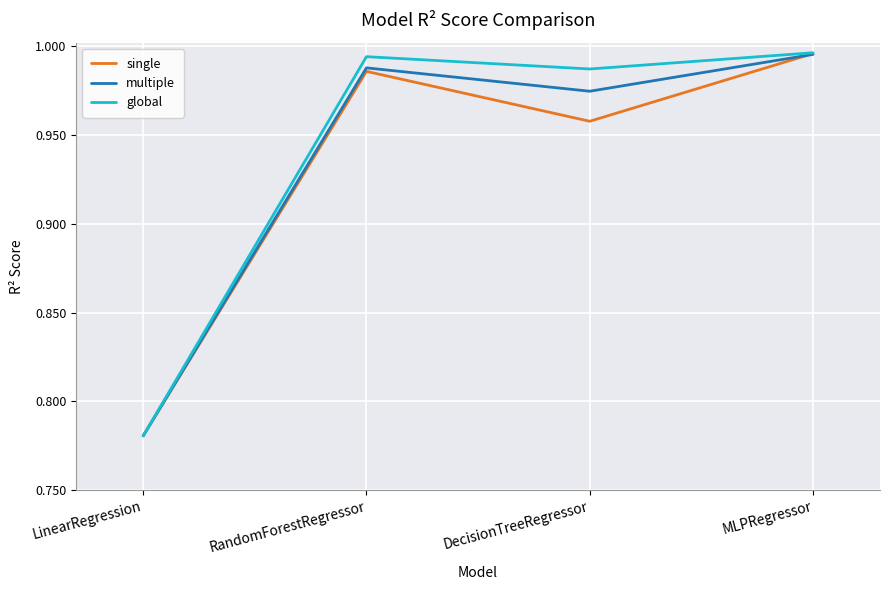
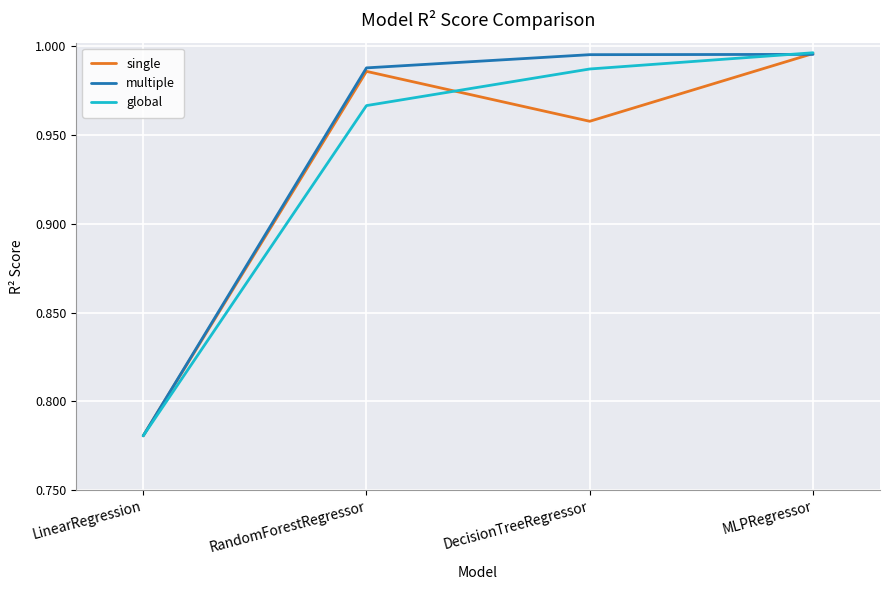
global, RandomForestRegressor: 0.994 -> 0.967
multiple, DecisionTreeRegressor: 0.975 -> 0.995
